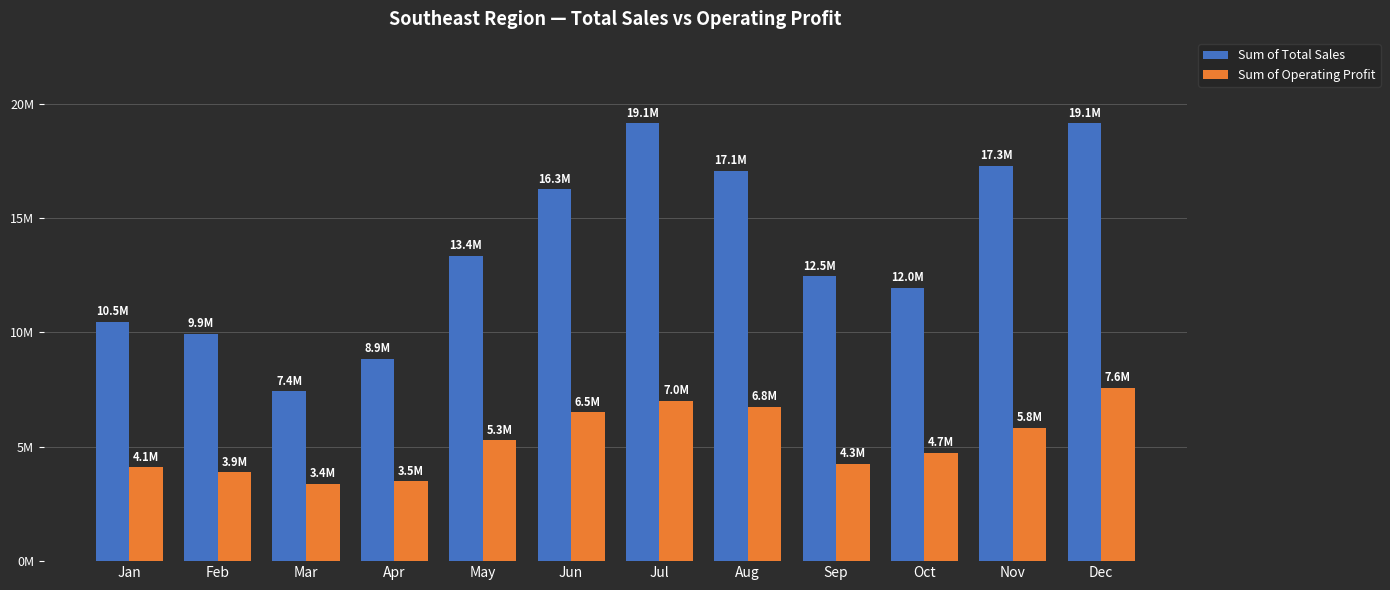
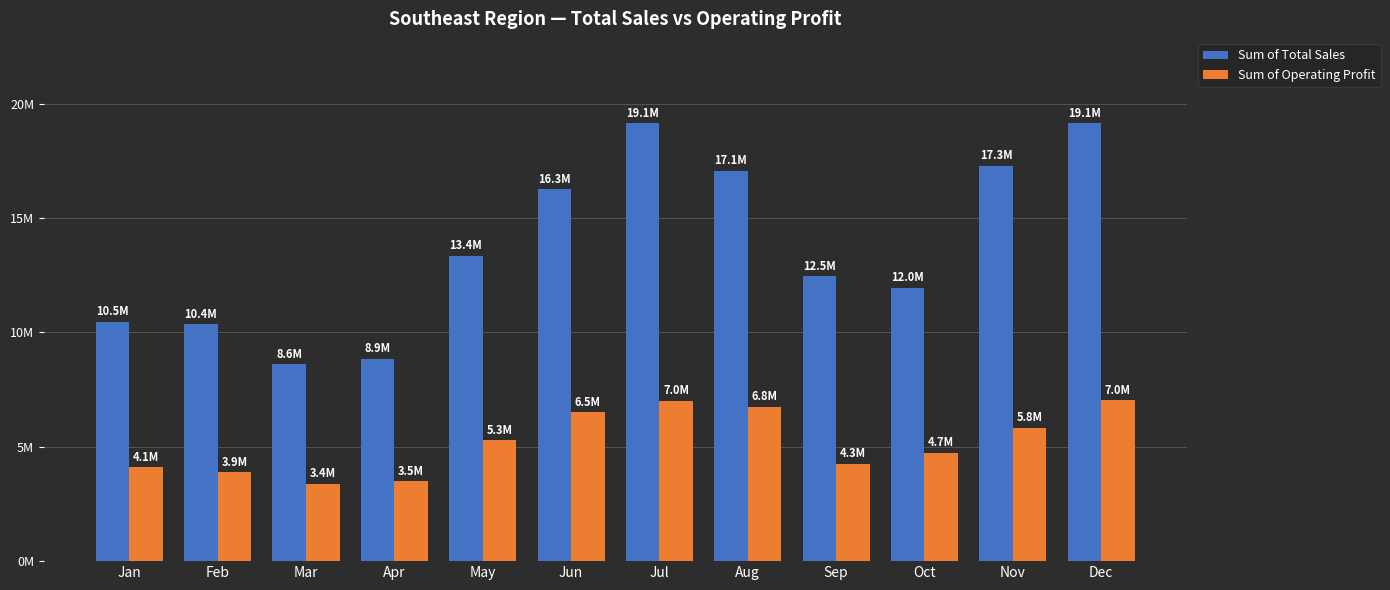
Sum of Total Sales, Feb: 9.9M -> 10.4M
Sum of Total Sales, Mar: 7.4M -> 8.6M
Sum of Operating Profit, Dec: 7.6M -> 7.0M
